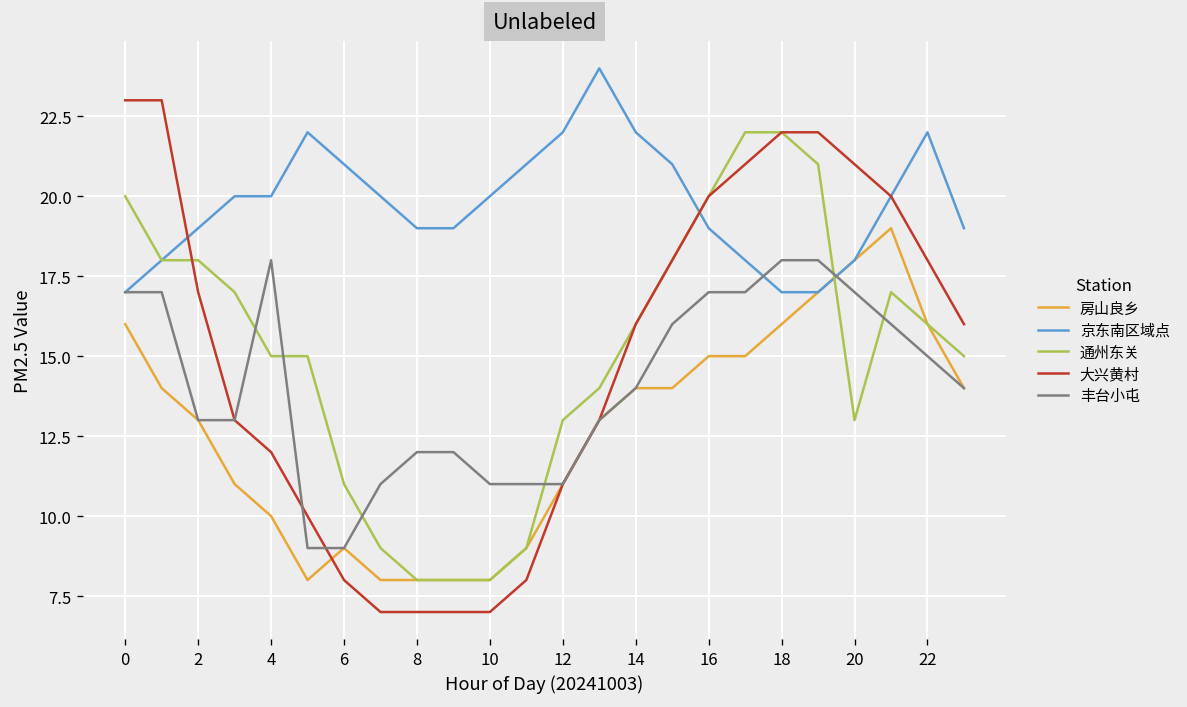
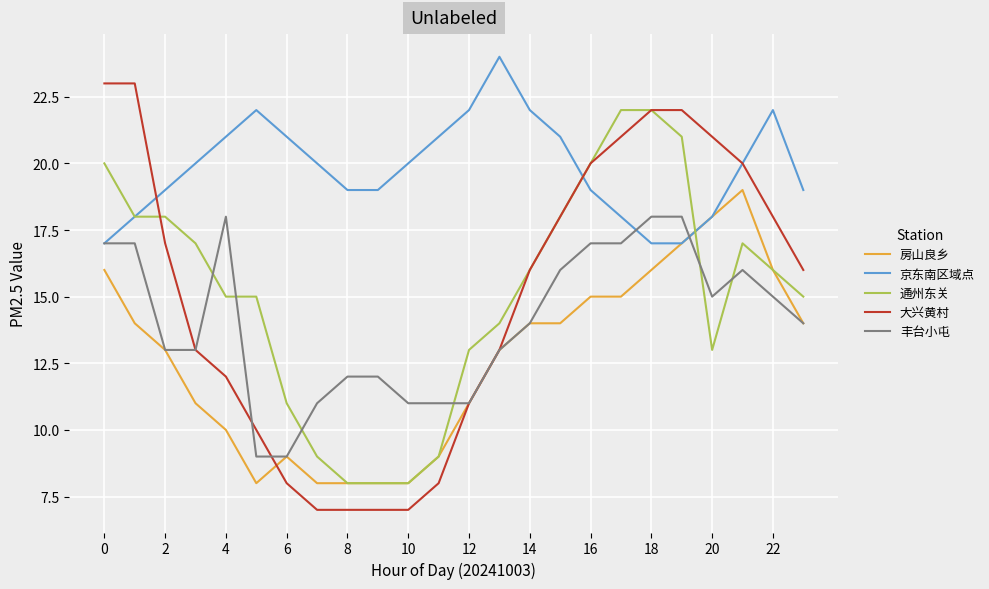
京东南区域点, 4: 20 -> 21
丰台小屯, 20: 17 -> 15
